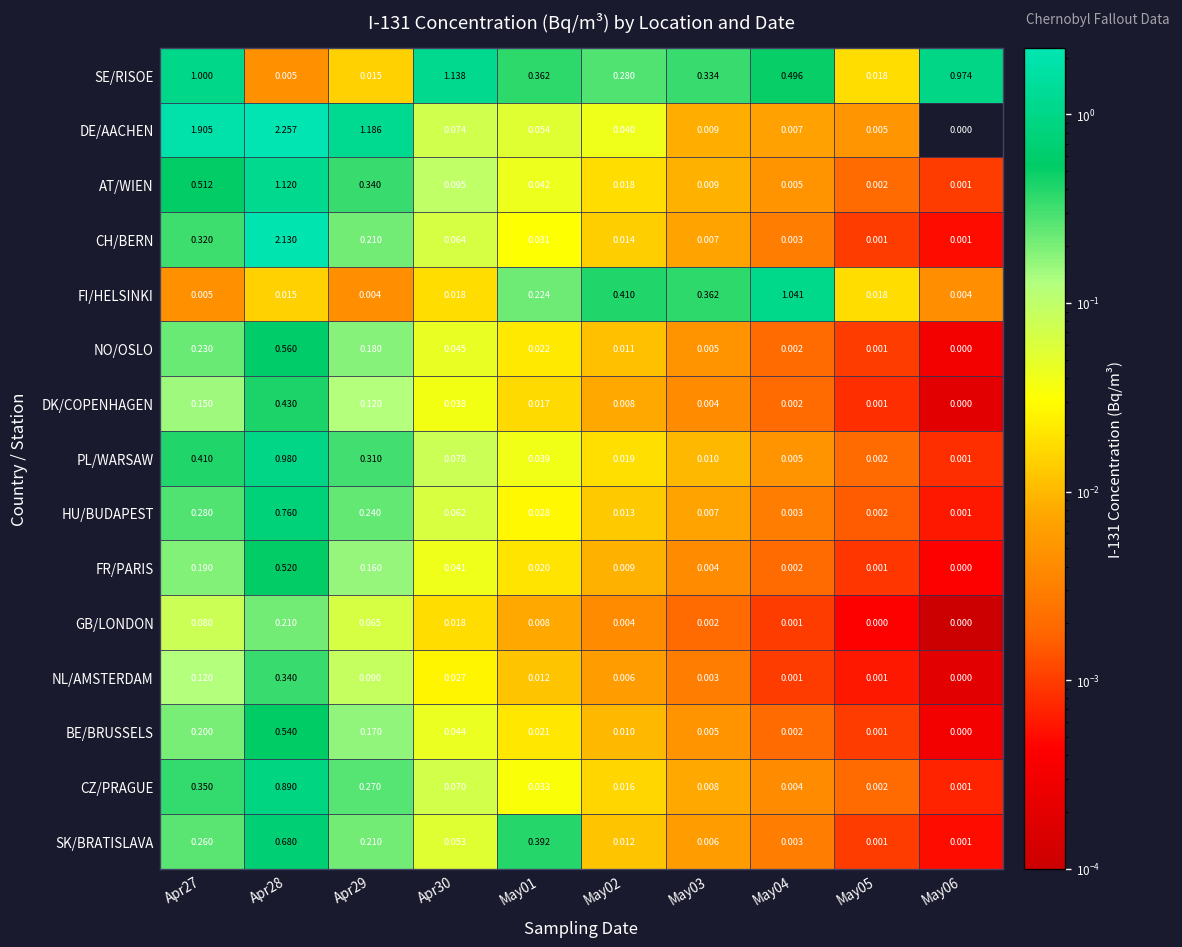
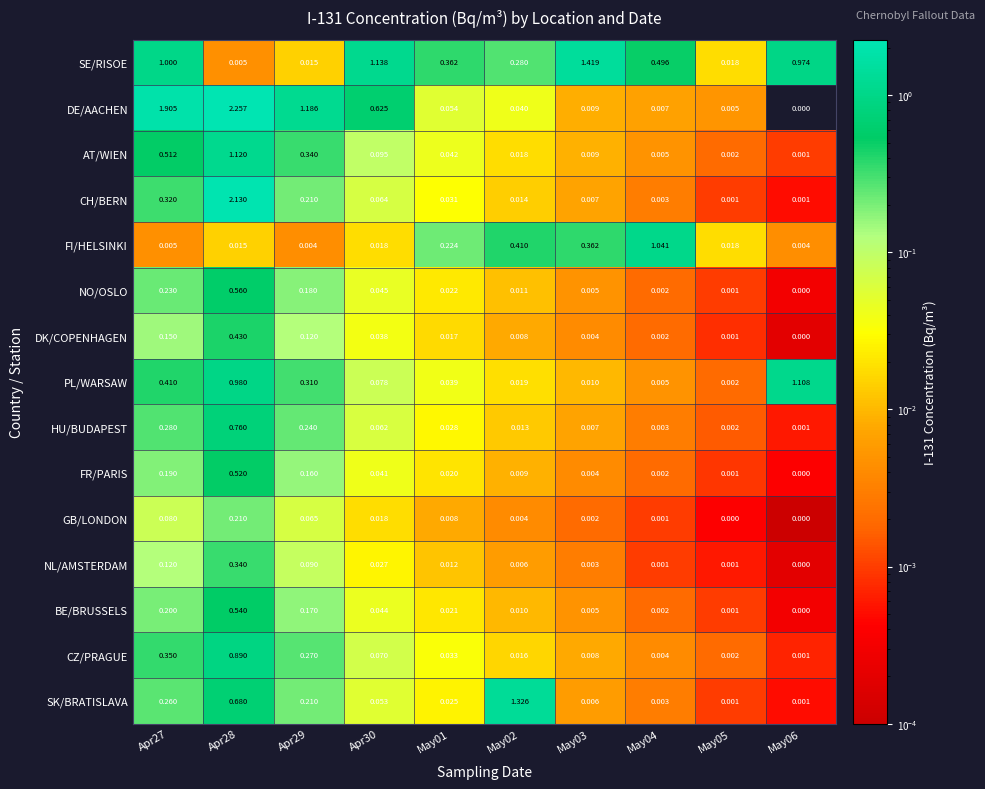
SE/RISOE, May03: 0.334 -> 1.419
DE/AACHEN, Apr30: 0.074 -> 0.625
PL/WARSAW, May06: 0.001 -> 1.108
SK/BRATISLAVA, May01: 0.392 -> 0.025
SK/BRATISLAVA, May02: 0.012 -> 1.326
